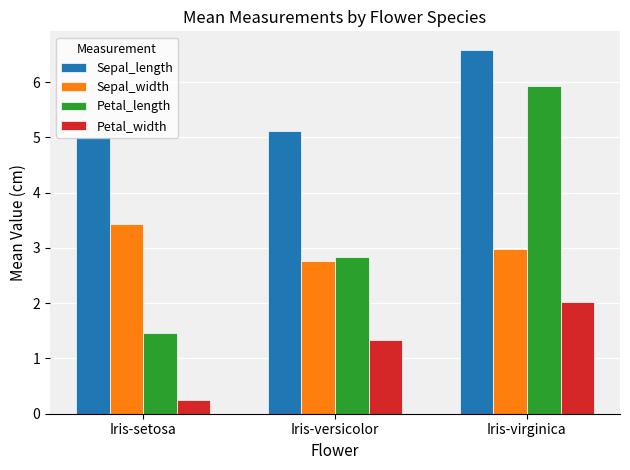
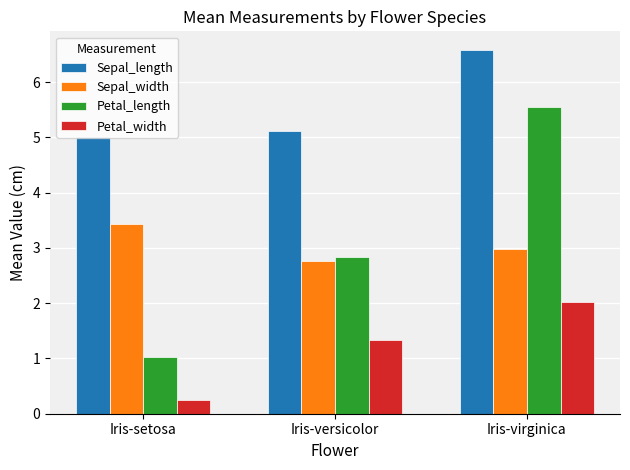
Petal_length, Iris-setosa: 1.5 -> 1.0
Petal_length, Iris-virginica: 5.9 -> 5.6
